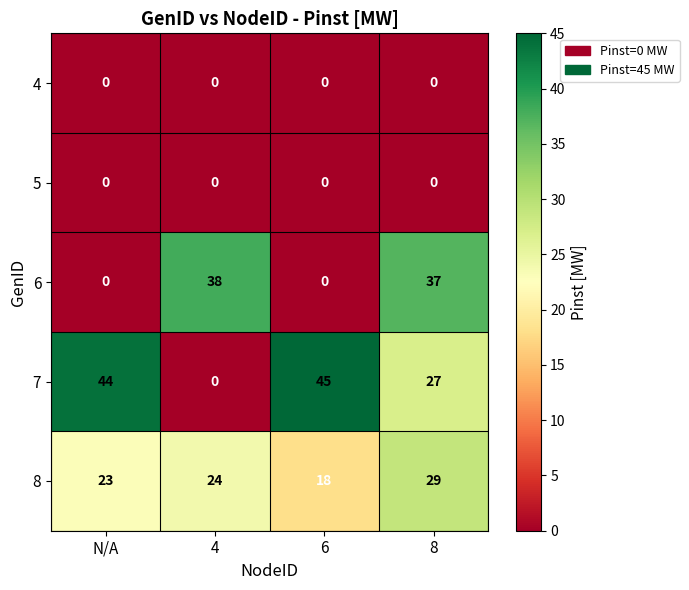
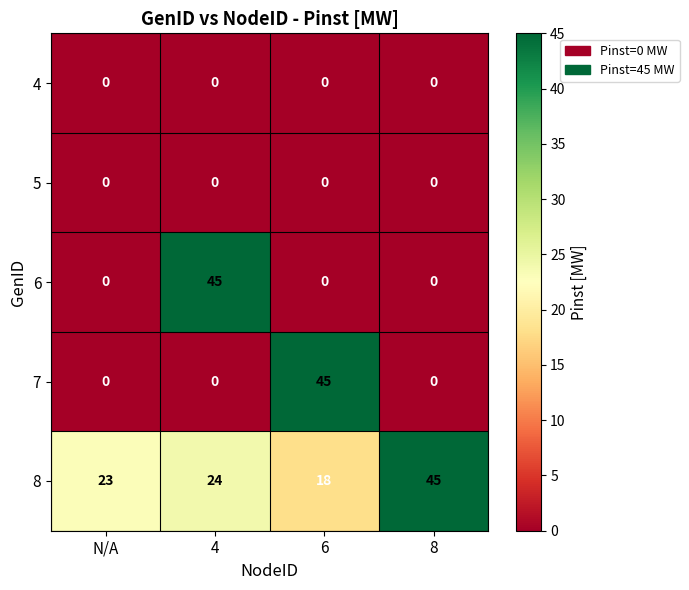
6, 4: 38 -> 45
6, 8: 37 -> 0
7, N/A: 44 -> 0
7, 8: 27 -> 0
8, 8: 29 -> 45
